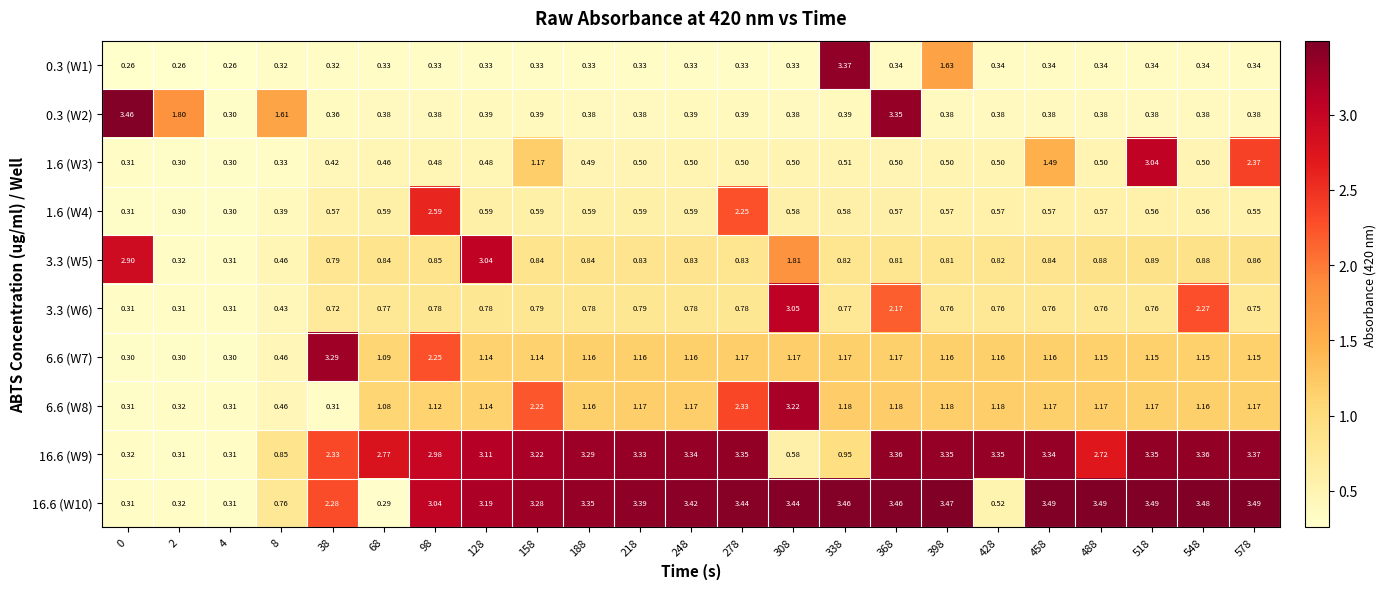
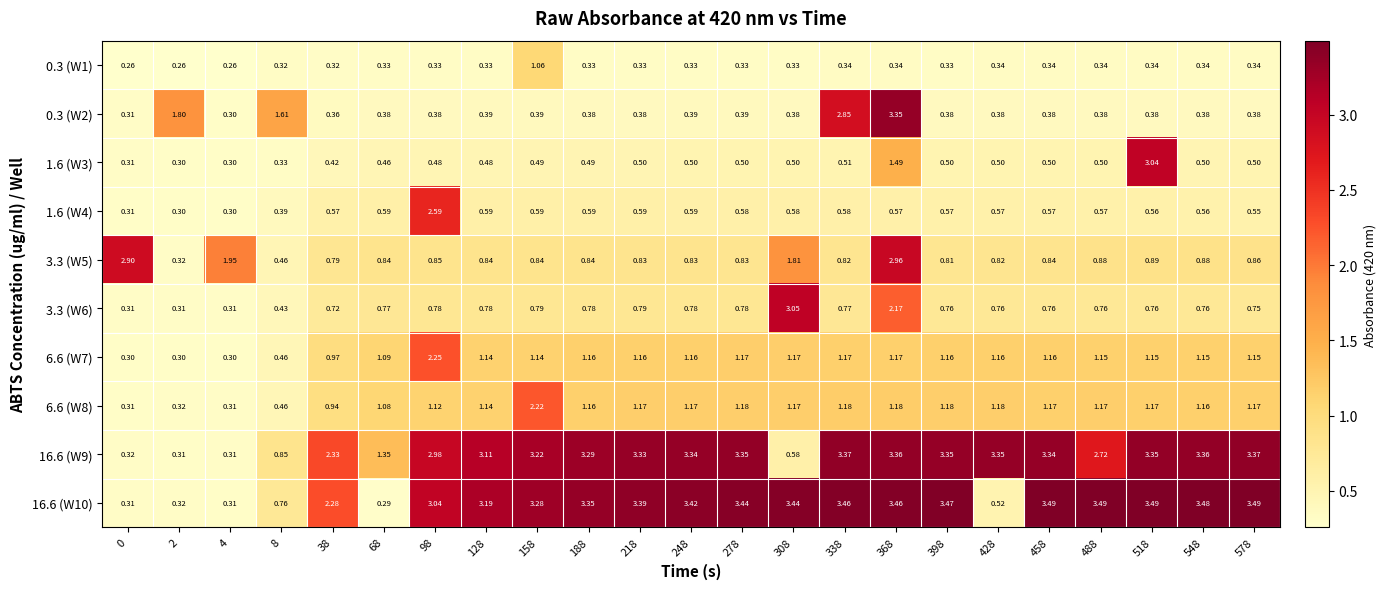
0.3 (W1), 158: 0.33 -> 1.06
0.3 (W1), 338: 3.37 -> 0.34
0.3 (W1), 398: 1.63 -> 0.33
0.3 (W2), 0: 3.46 -> 0.31
0.3 (W2), 338: 0.39 -> 2.85
1.6 (W3), 158: 1.17 -> 0.49
1.6 (W3), 368: 0.50 -> 1.49
1.6 (W3), 458: 1.49 -> 0.50
1.6 (W3), 578: 2.37 -> 0.50
1.6 (W4), 278: 2.25 -> 0.58
3.3 (W5), 4: 0.31 -> 1.95
3.3 (W5), 128: 3.04 -> 0.84
3.3 (W5), 368: 0.81 -> 2.96
3.3 (W6), 548: 2.27 -> 0.76
6.6 (W7), 38: 3.29 -> 0.97
6.6 (W8), 38: 0.31 -> 0.94
6.6 (W8), 278: 2.33 -> 1.18
6.6 (W8), 308: 3.22 -> 1.17
16.6 (W9), 68: 2.77 -> 1.35
16.6 (W9), 338: 0.95 -> 3.37
